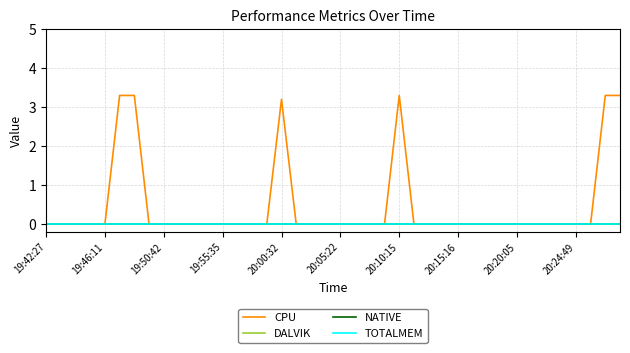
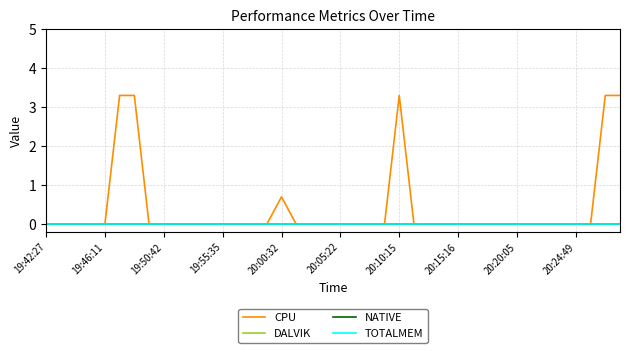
CPU, 20:00:32: 3.2 -> 0.7
